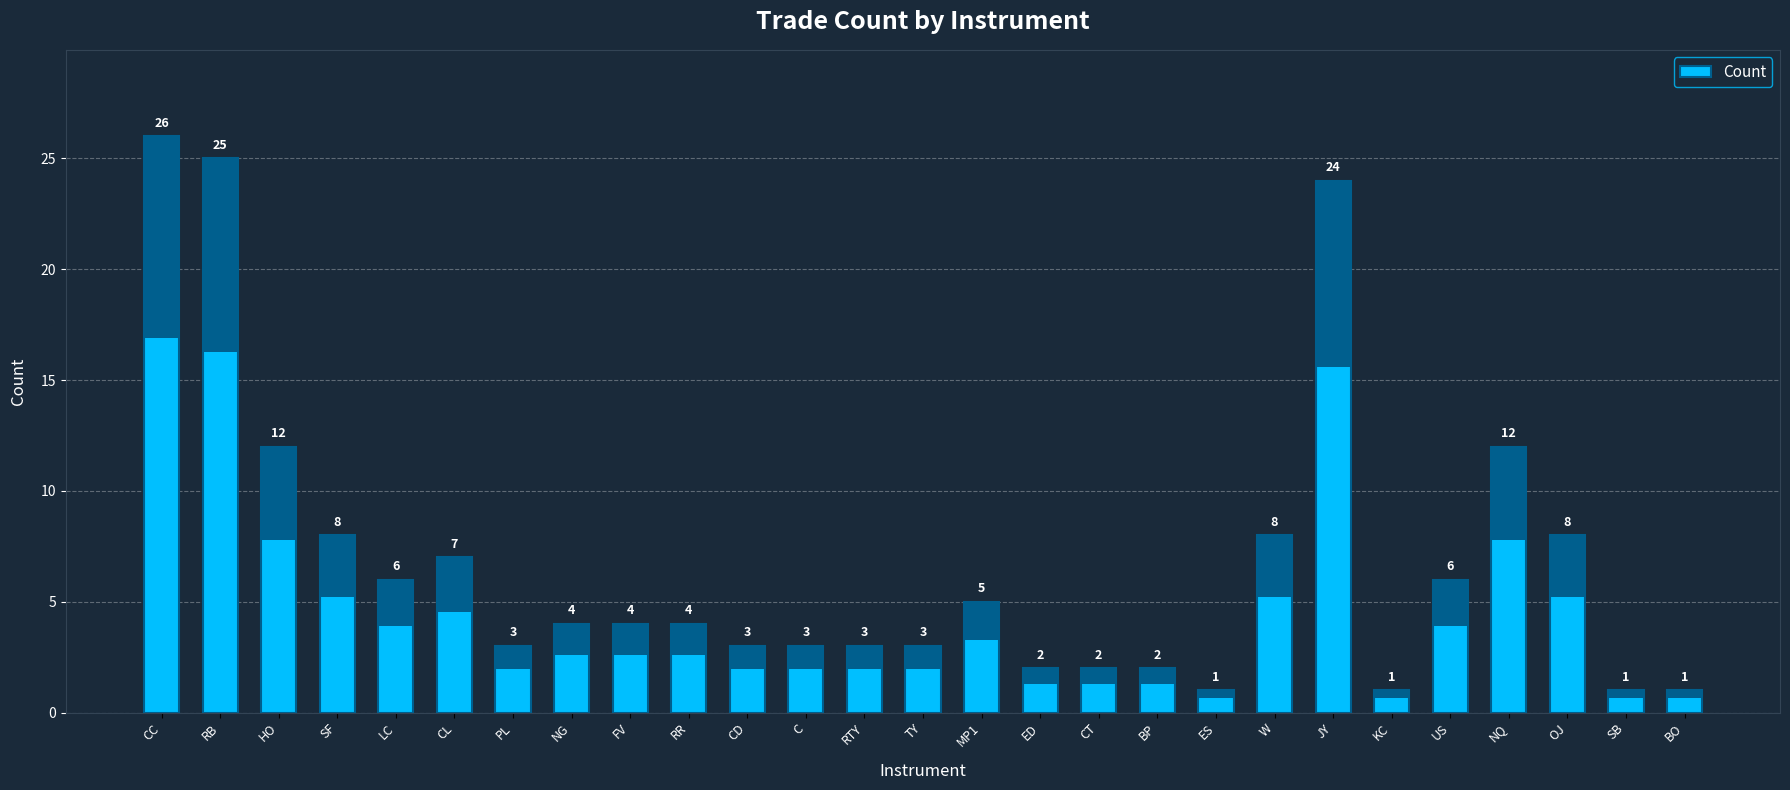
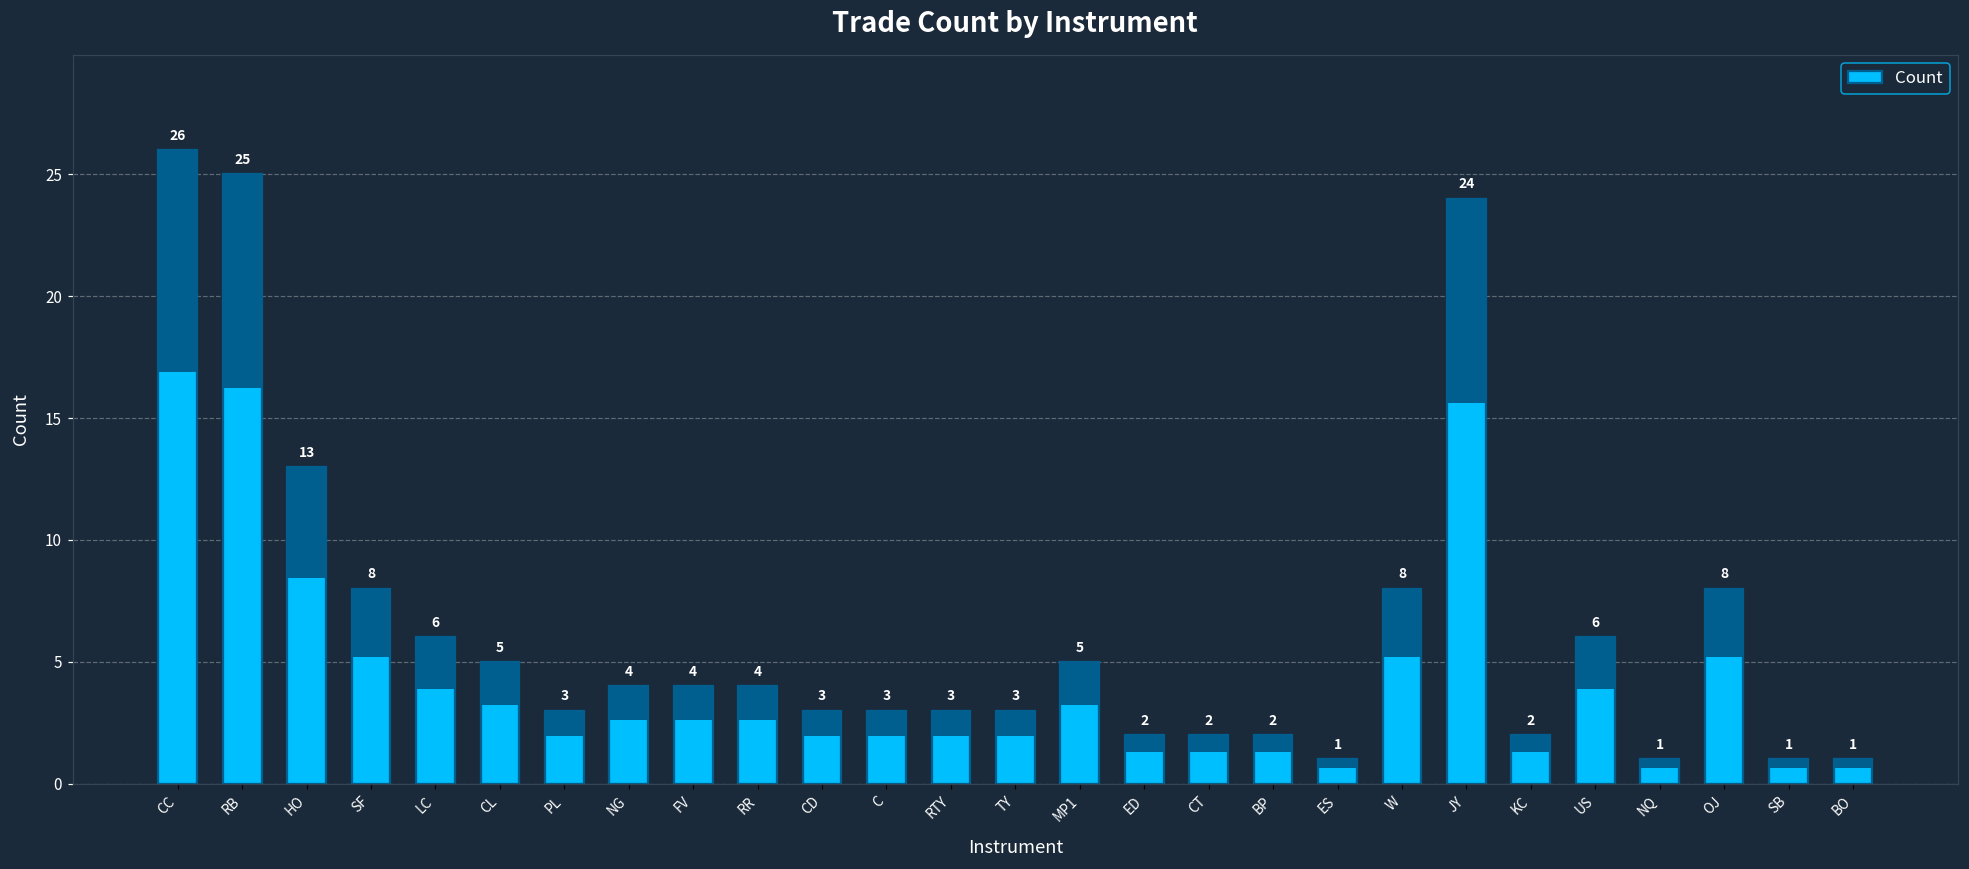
Count, HO: 12 -> 13
Count, CL: 7 -> 5
Count, KC: 1 -> 2
Count, NQ: 12 -> 1
